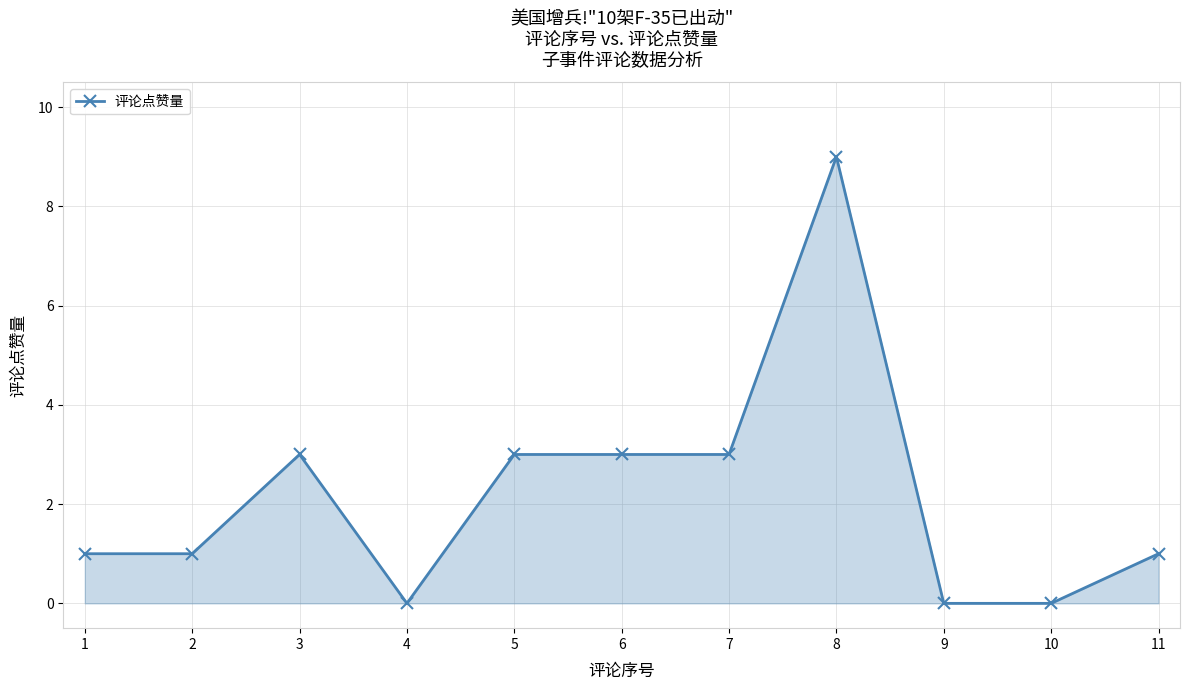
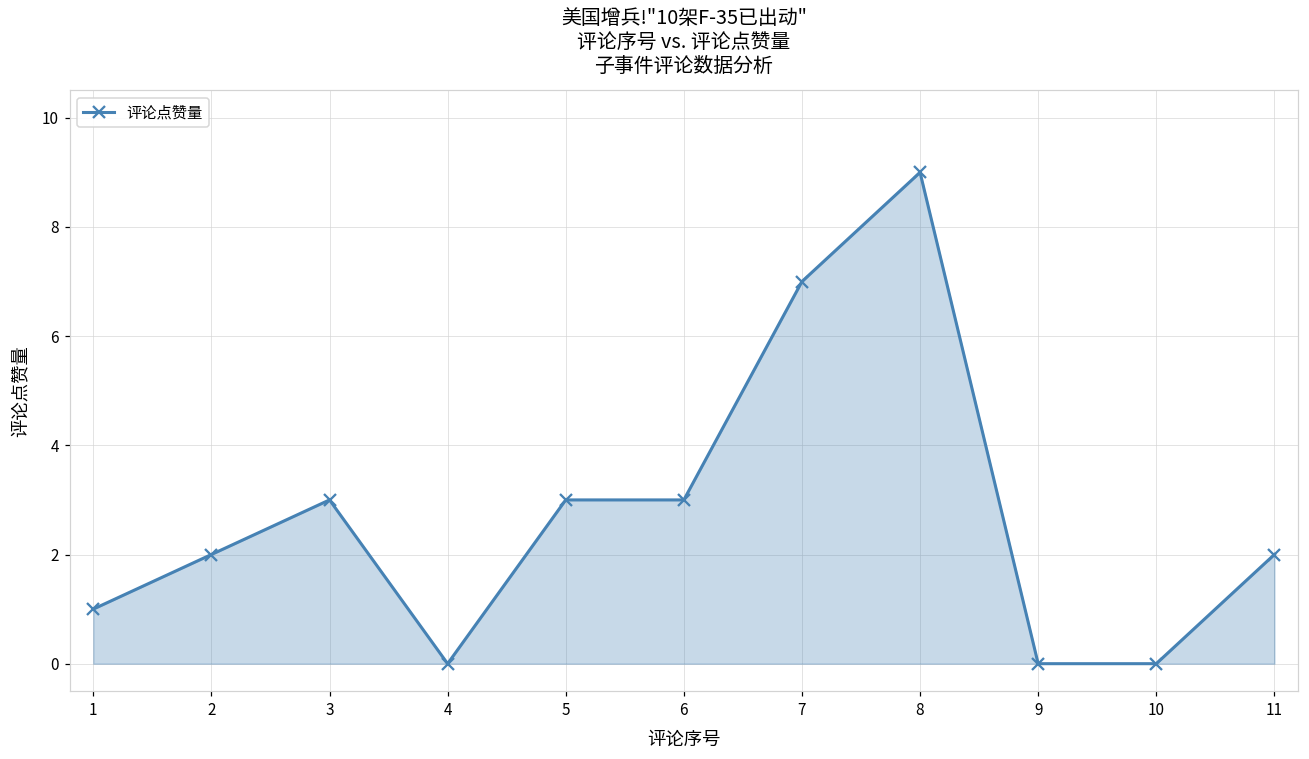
2: 1 -> 2
7: 3 -> 7
11: 1 -> 2
